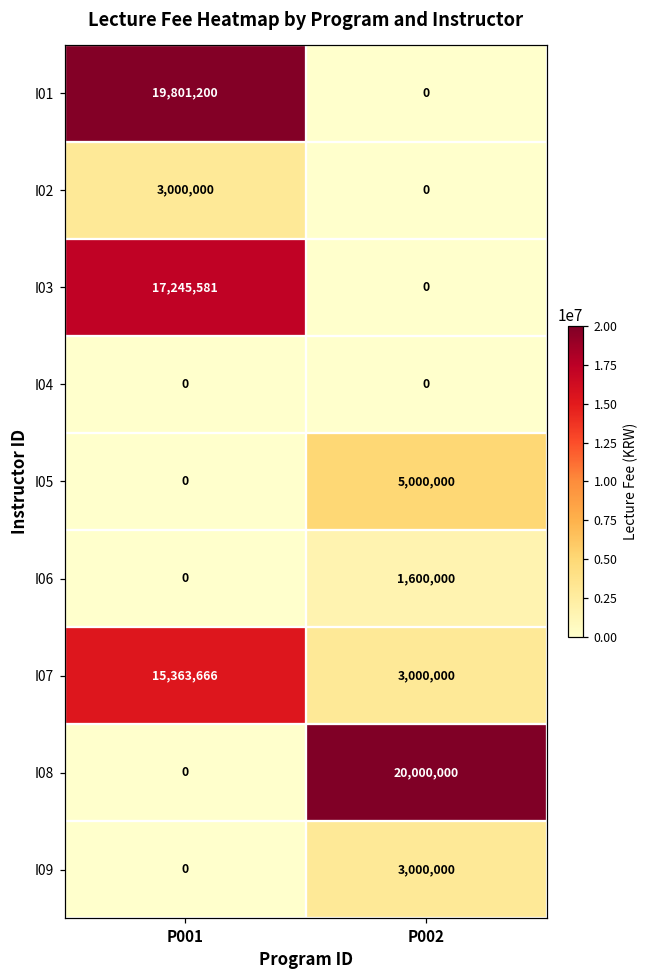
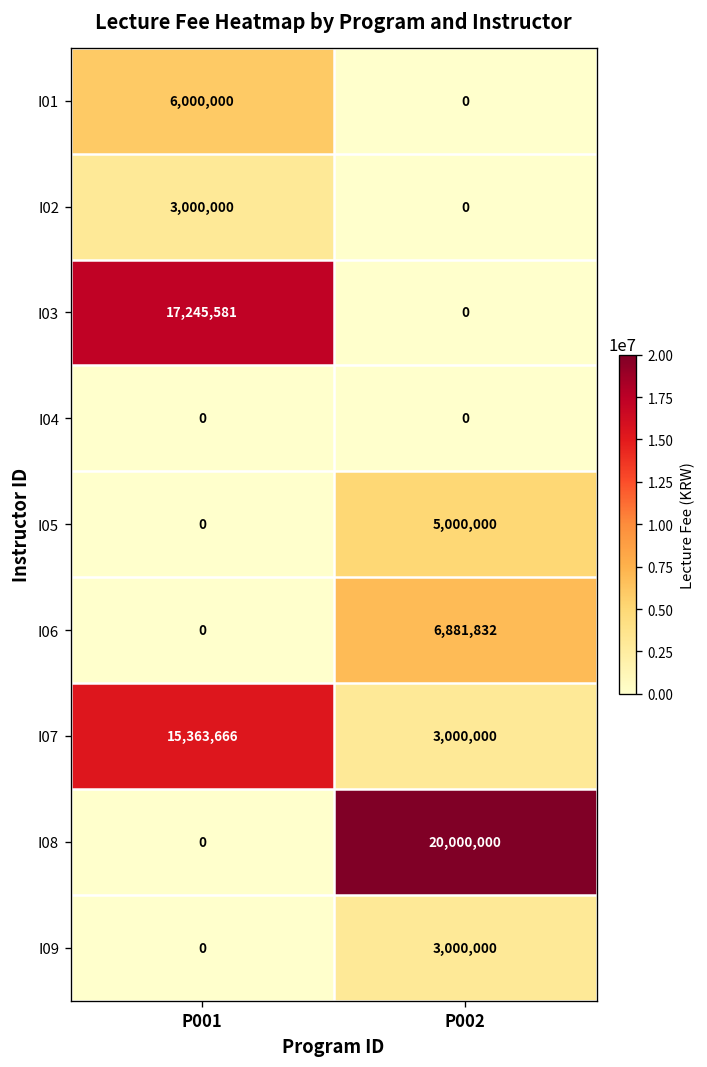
I01, P001: 19,801,200 -> 6,000,000
I06, P002: 1,600,000 -> 6,881,832
